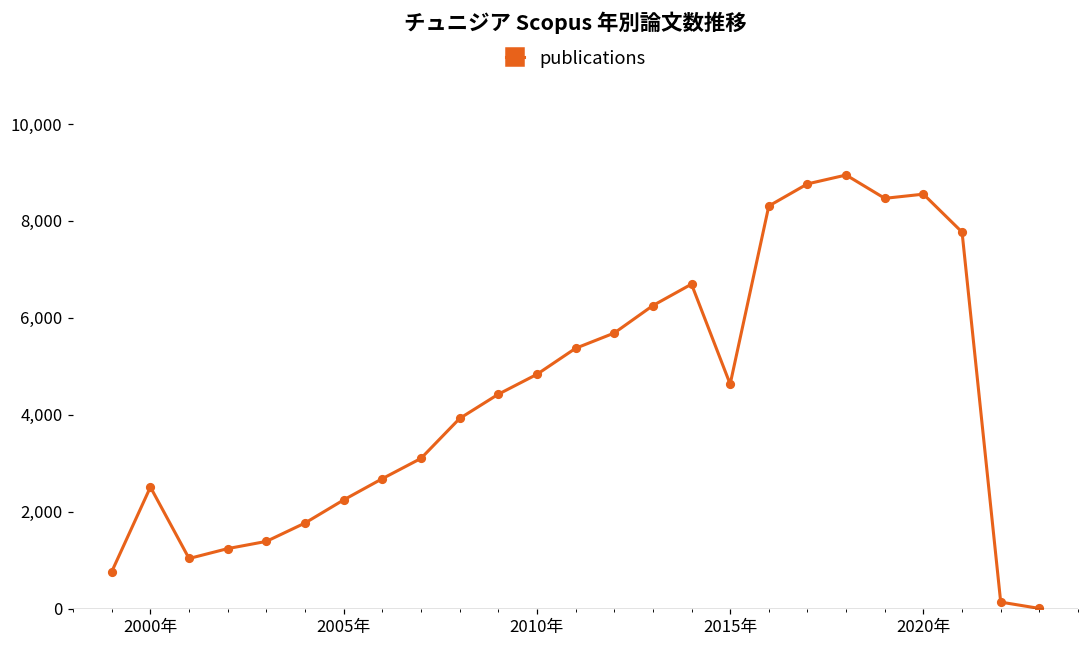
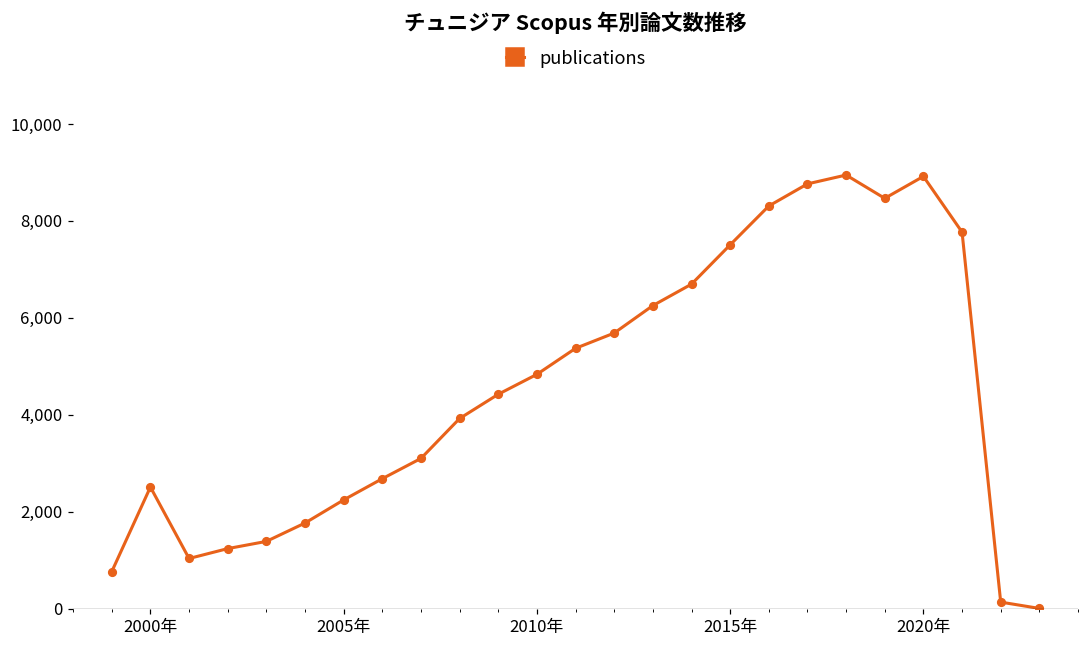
2015年: 4,600 -> 7,500
2020年: 8,600 -> 8,900
